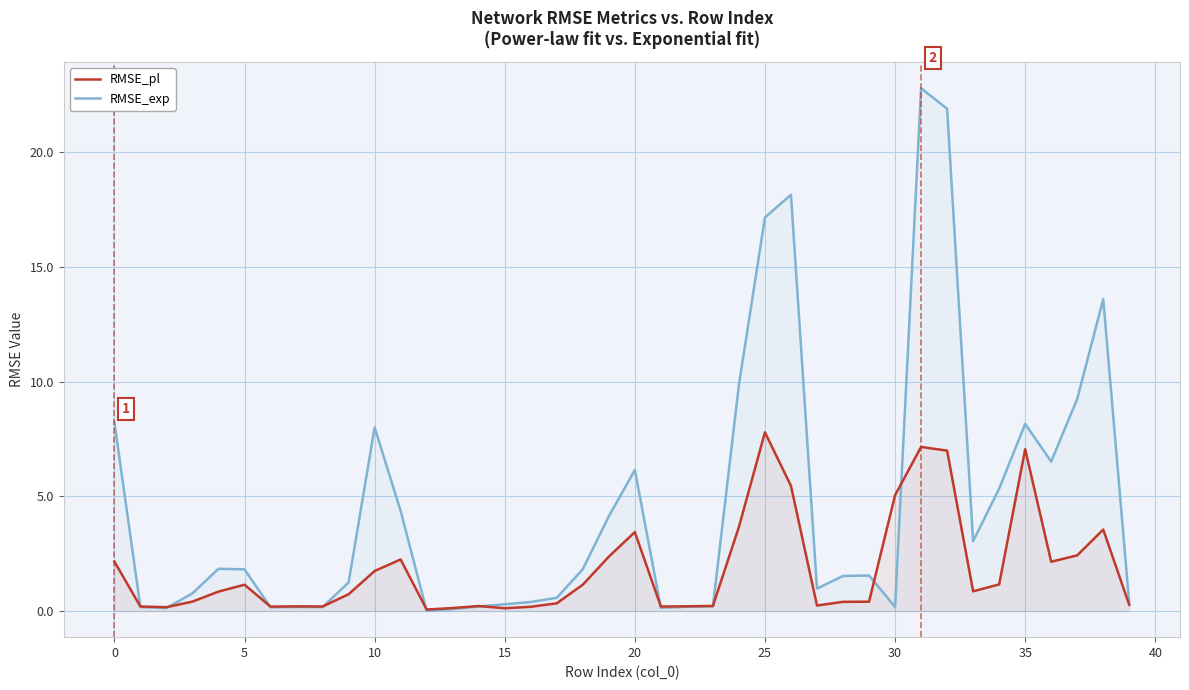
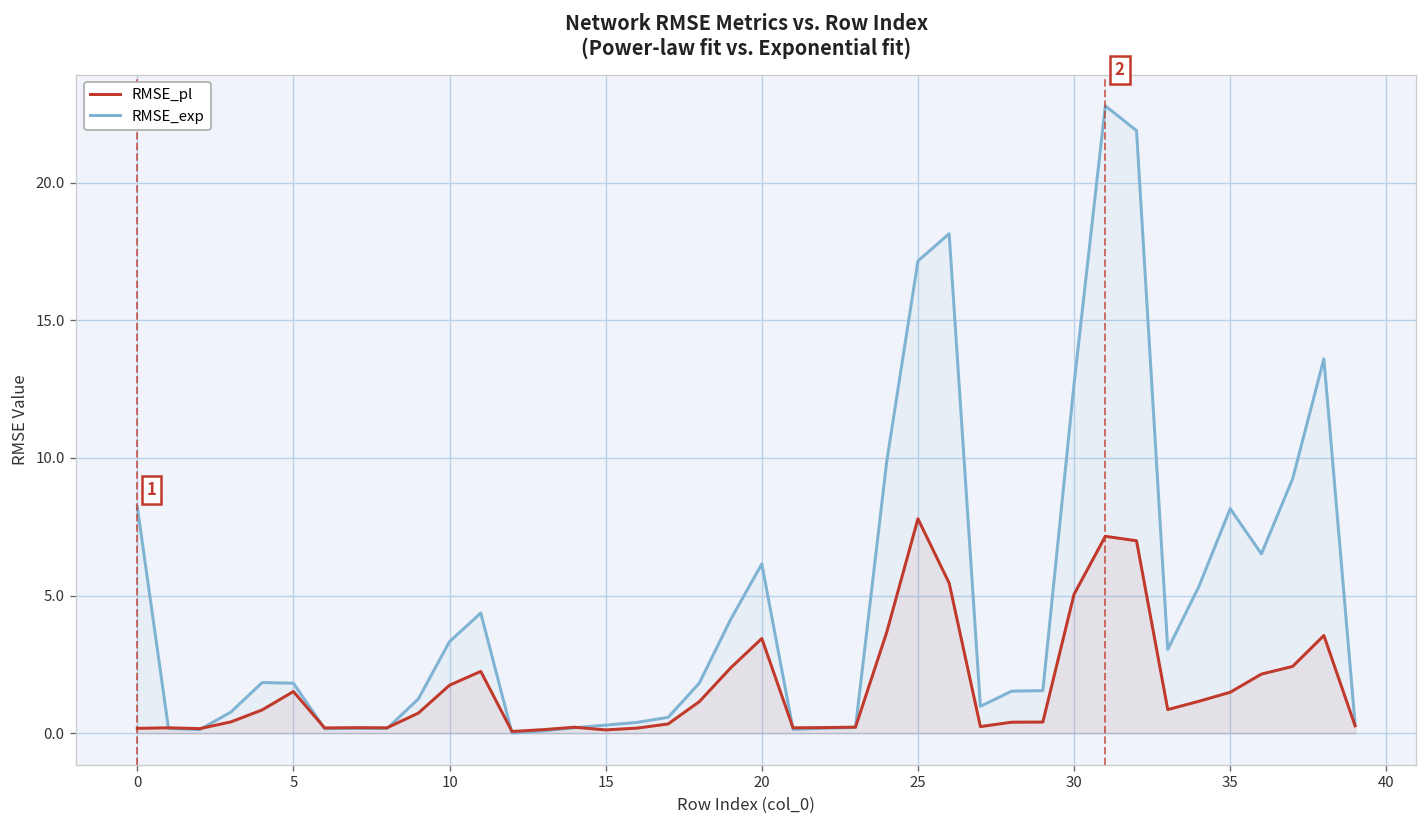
RMSE_pl, 0: 2.2 -> 0.2
RMSE_pl, 5: 1.1 -> 1.5
RMSE_exp, 10: 8.0 -> 3.3
RMSE_exp, 30: 0.2 -> 12.7
RMSE_pl, 35: 7.1 -> 1.5
